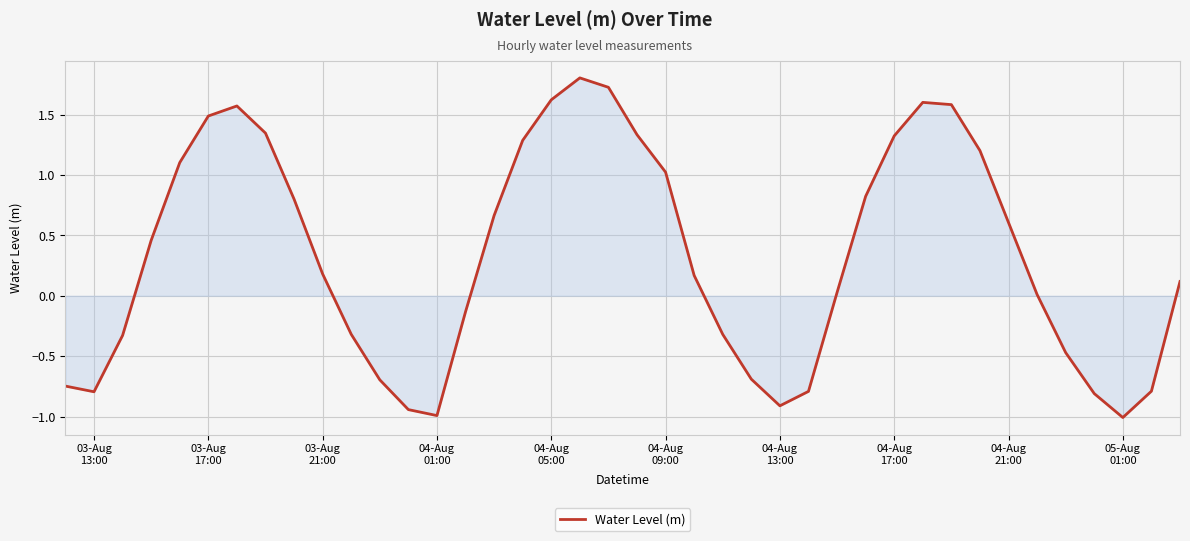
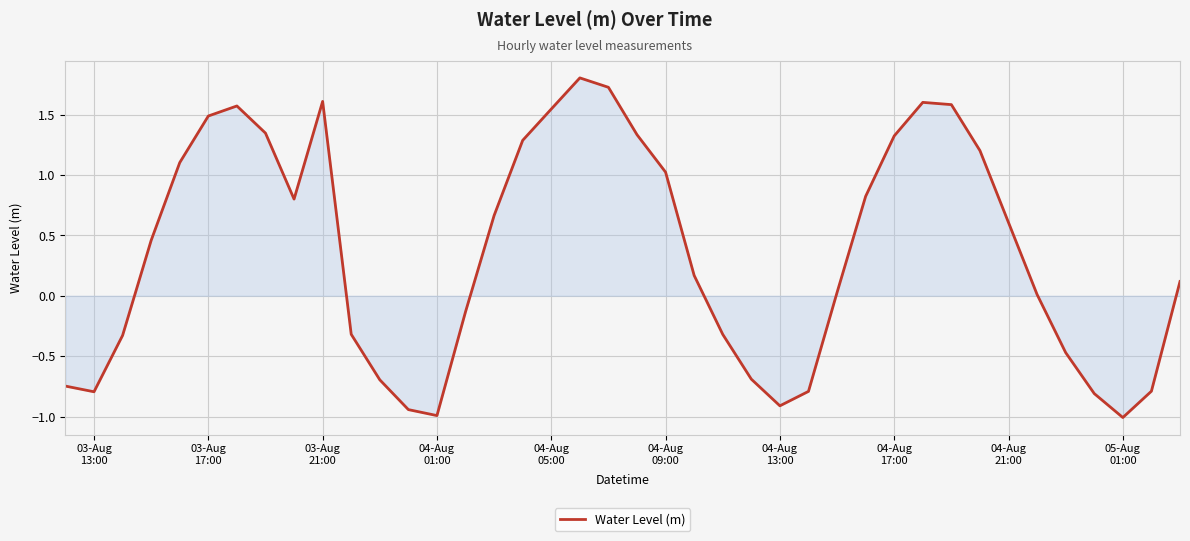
Water Level (m), 03-Aug 21:00: 0.18 -> 1.61
Water Level (m), 04-Aug 05:00: 1.62 -> 1.55
